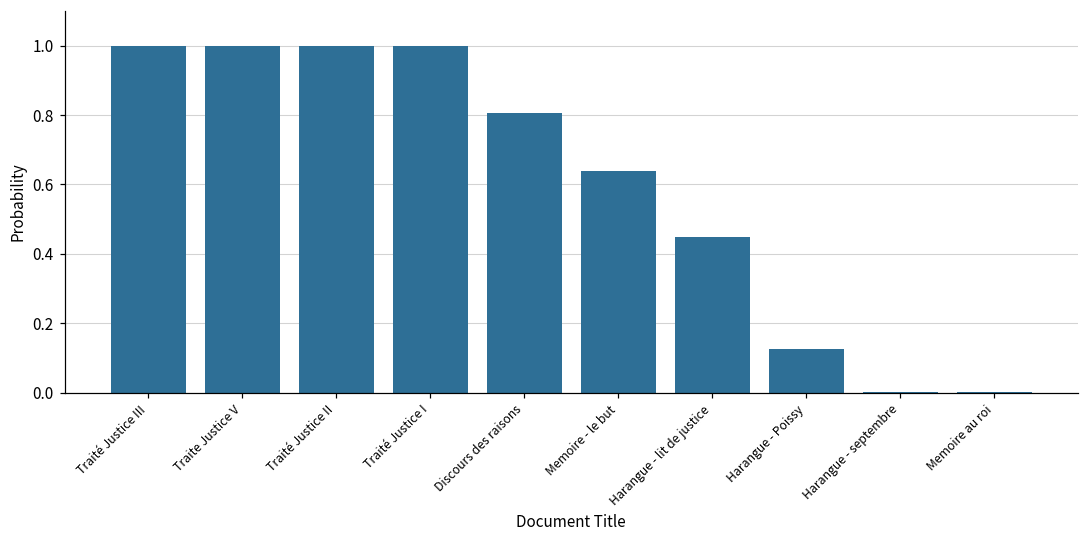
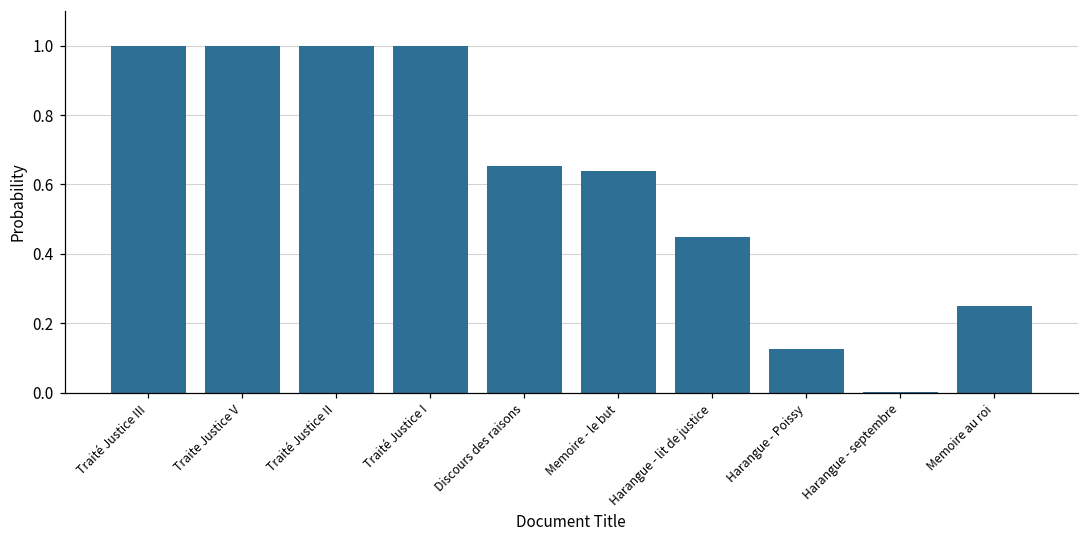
Discours des raisons: 0.80 -> 0.65
Memoire au roi: 0.00 -> 0.25
